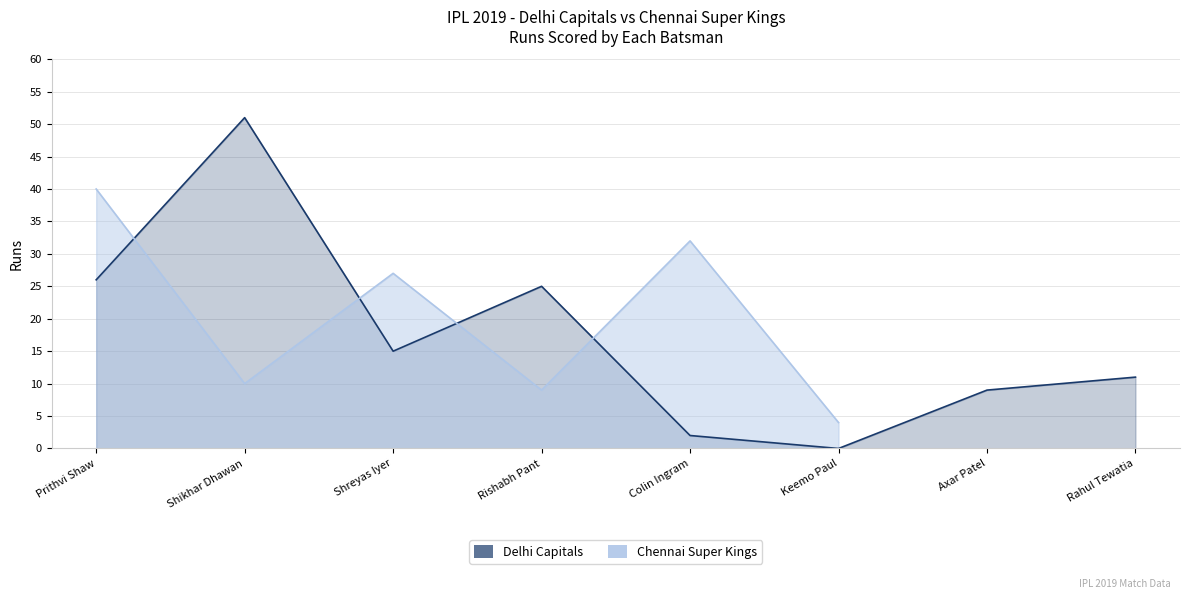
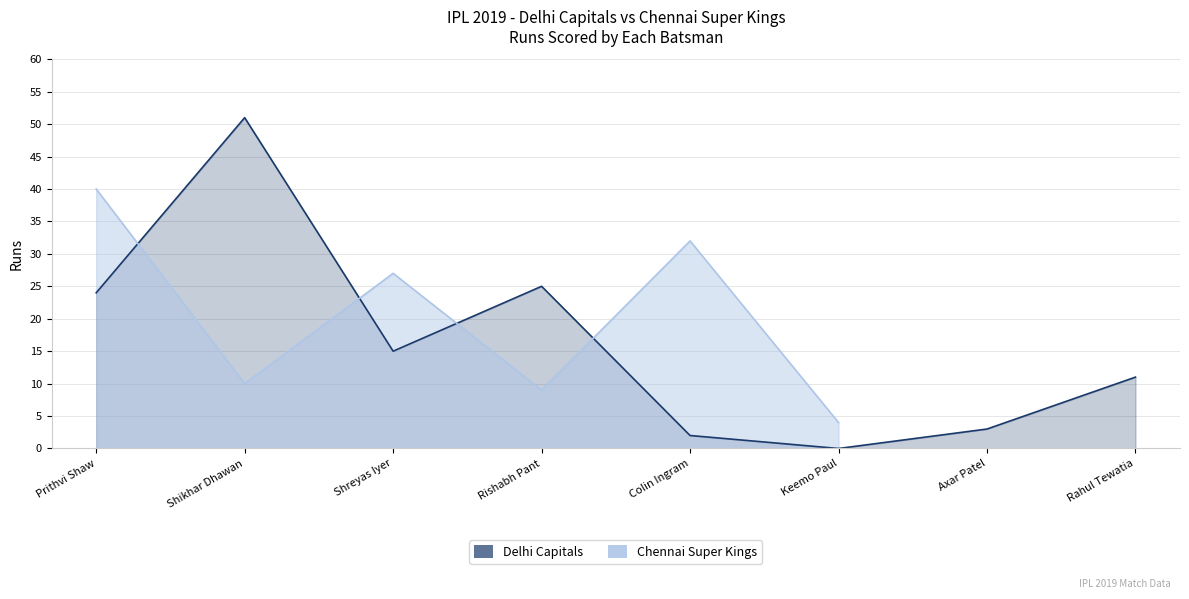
Delhi Capitals, Prithvi Shaw: 26 -> 24
Delhi Capitals, Axar Patel: 9 -> 3
